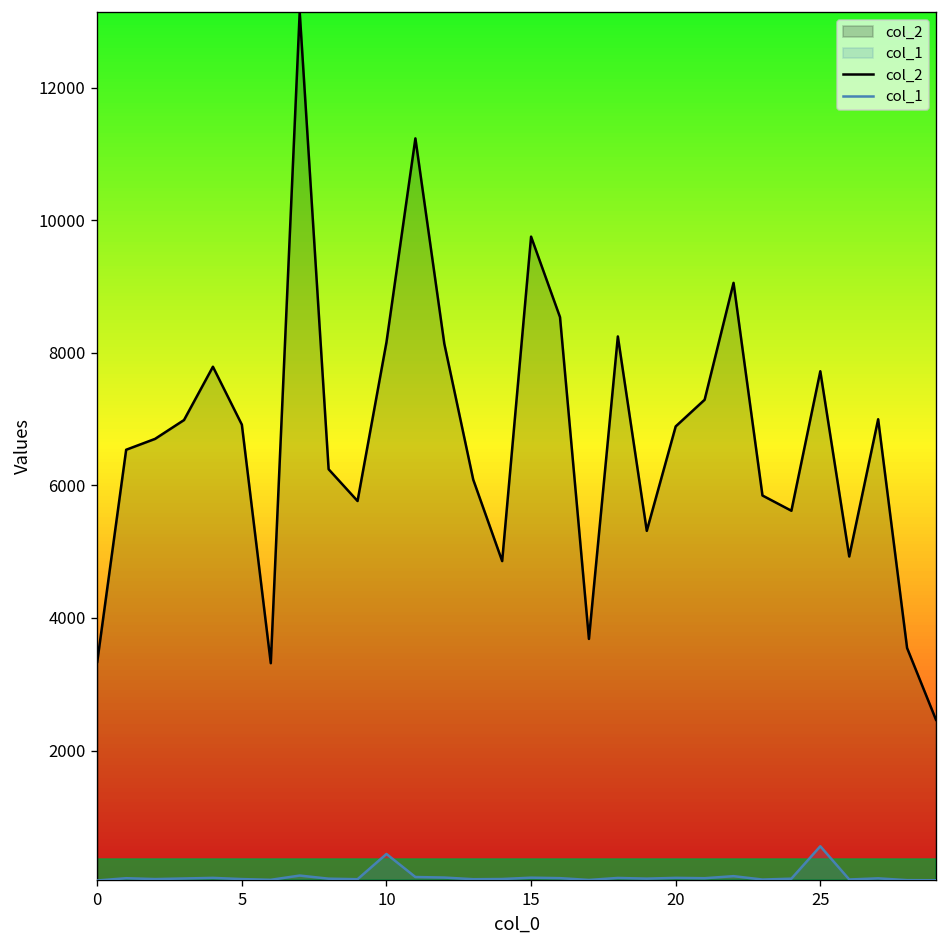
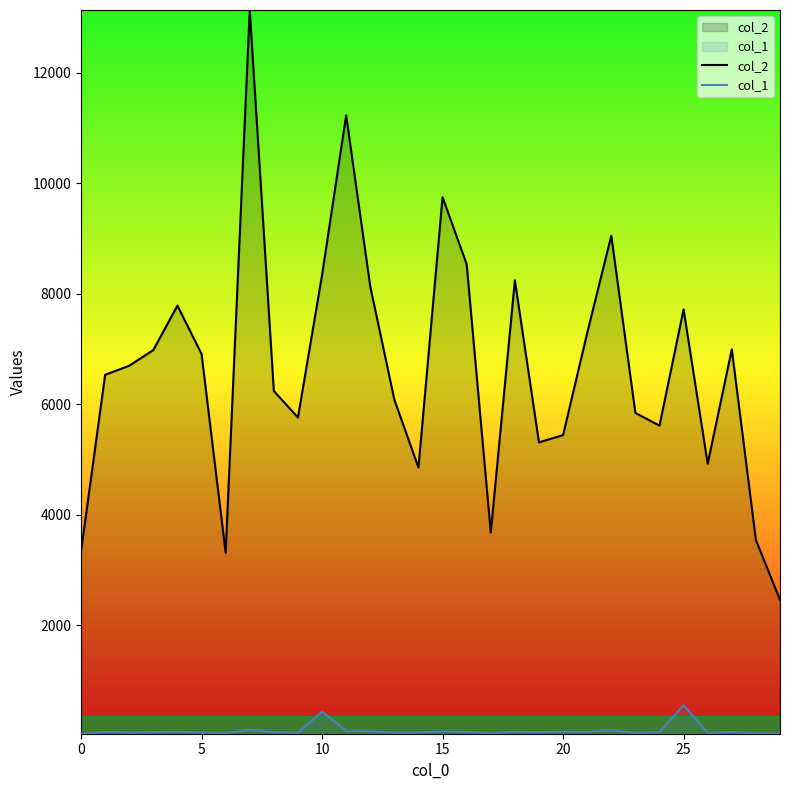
col_2, 10: 8200 -> 8300
col_2, 20: 6900 -> 5400
